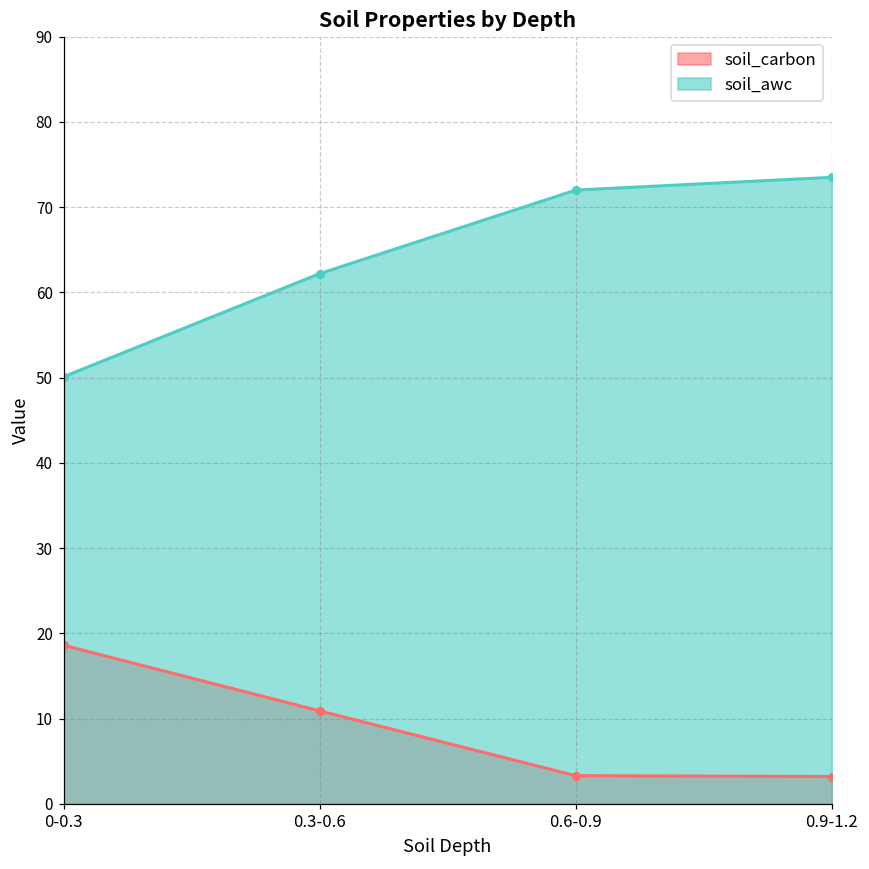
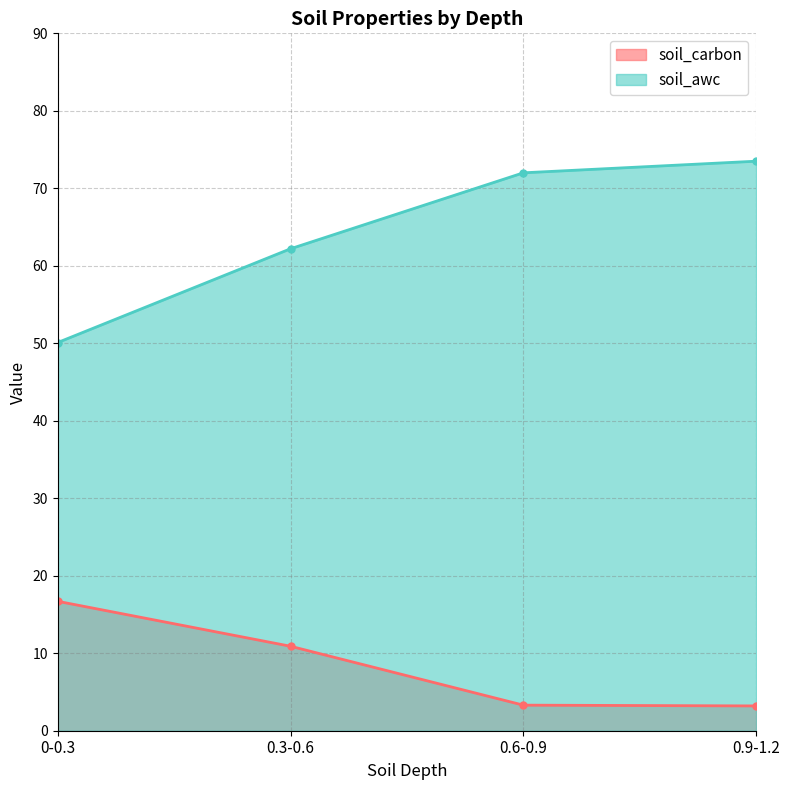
soil_carbon, 0-0.3: 19 -> 17
